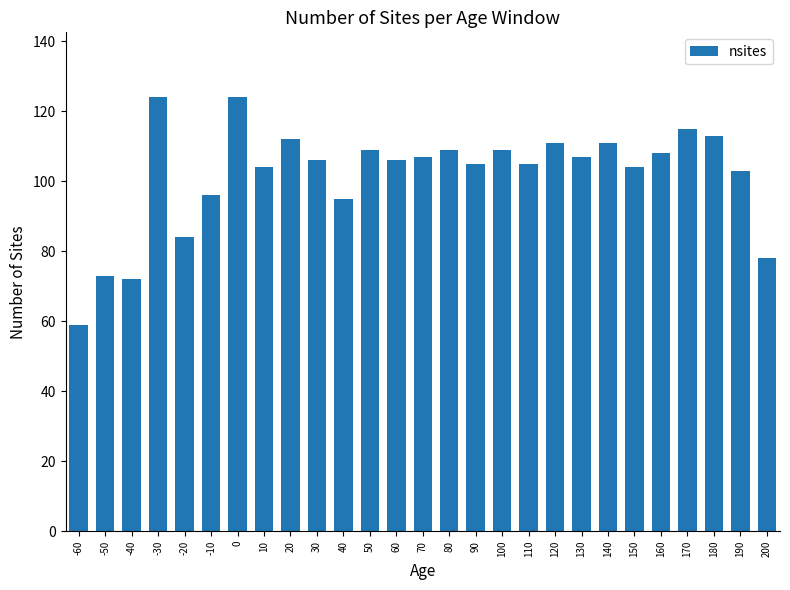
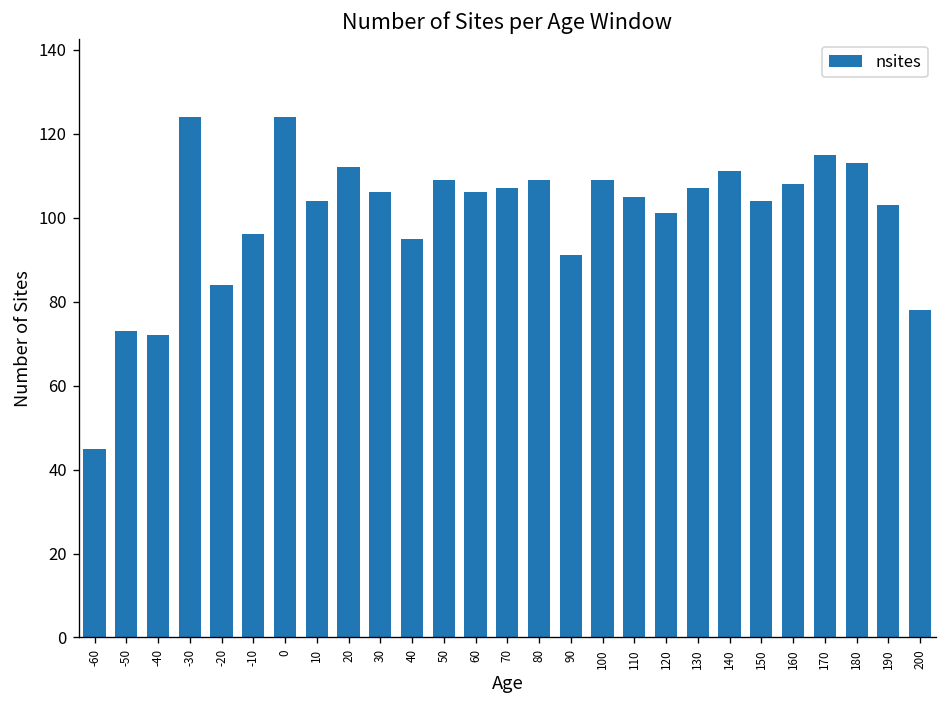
-60: 59 -> 45
90: 105 -> 91
120: 111 -> 101
